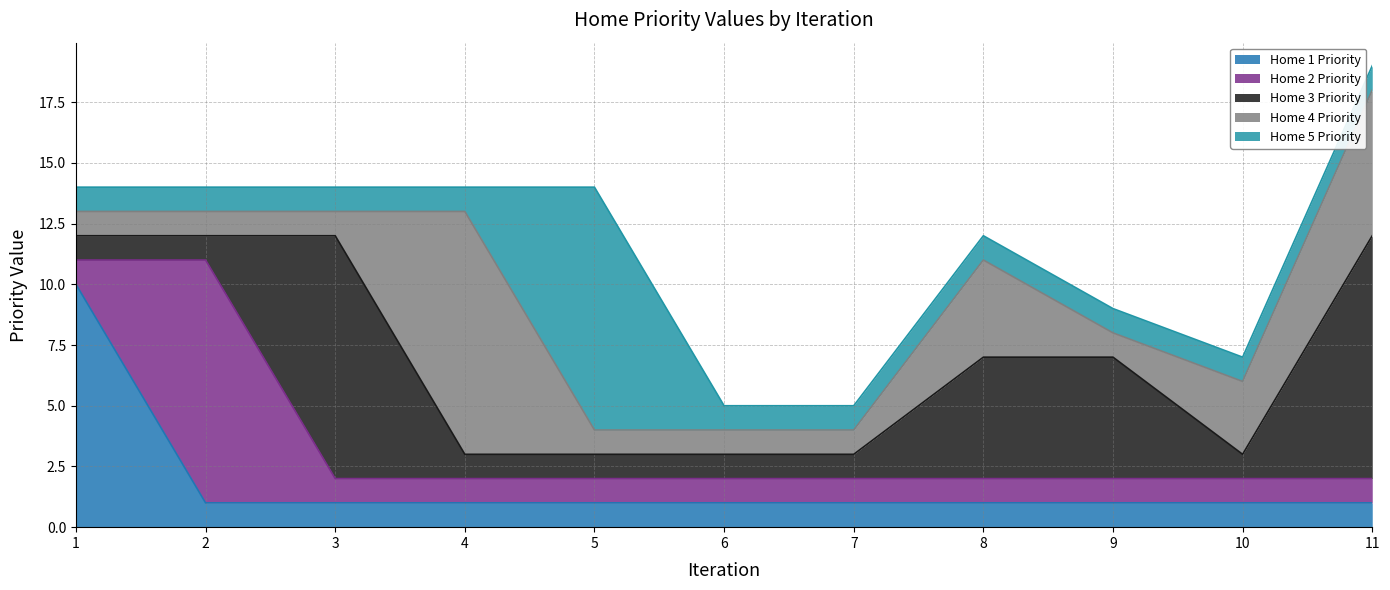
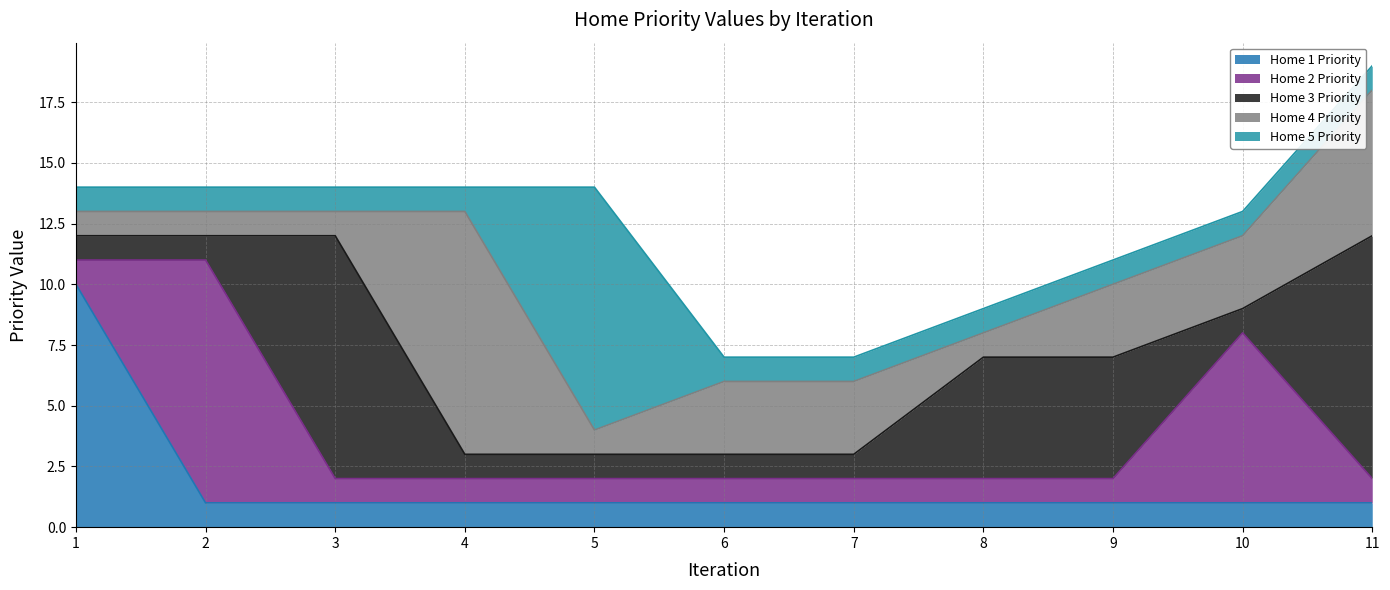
Home 4 Priority, 6: 1 -> 3
Home 4 Priority, 7: 1 -> 3
Home 4 Priority, 8: 4 -> 1
Home 4 Priority, 9: 1 -> 3
Home 2 Priority, 10: 1 -> 7
